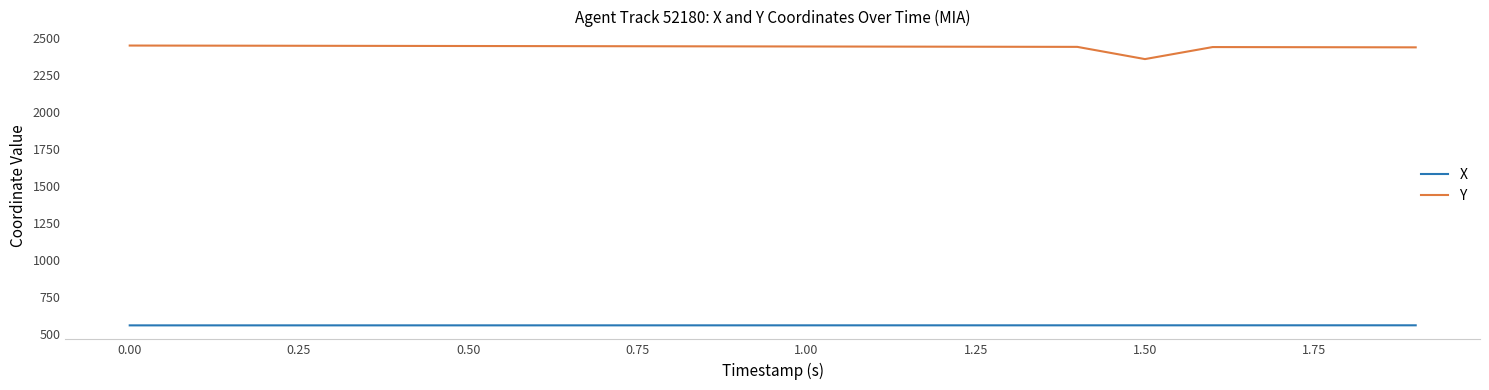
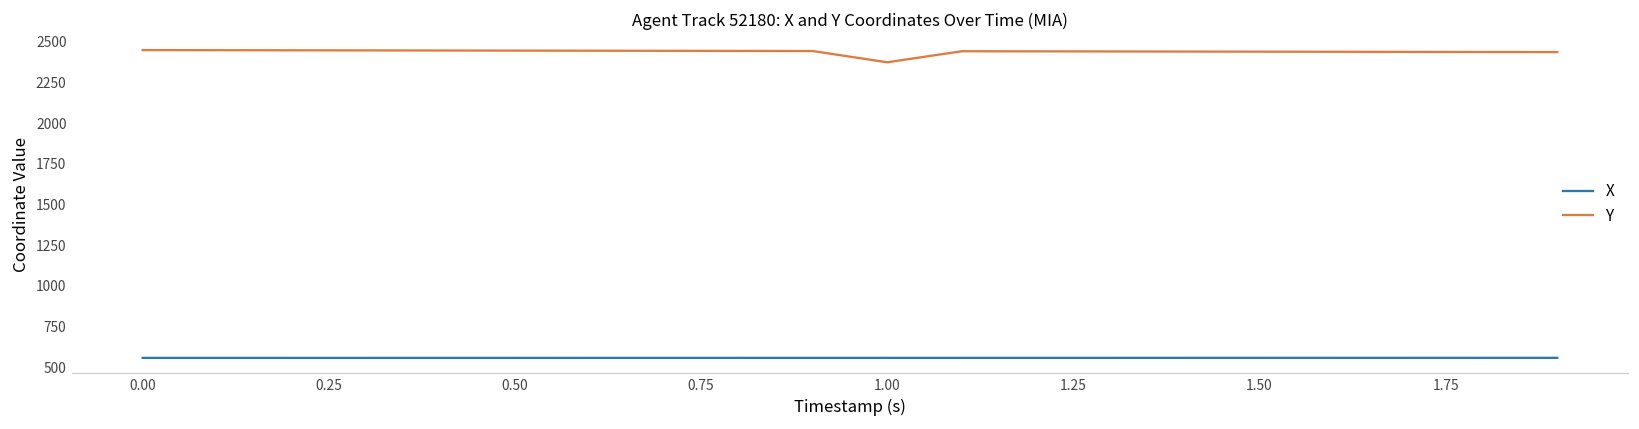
Y, 1.00: 2440 -> 2370
Y, 1.50: 2360 -> 2440
